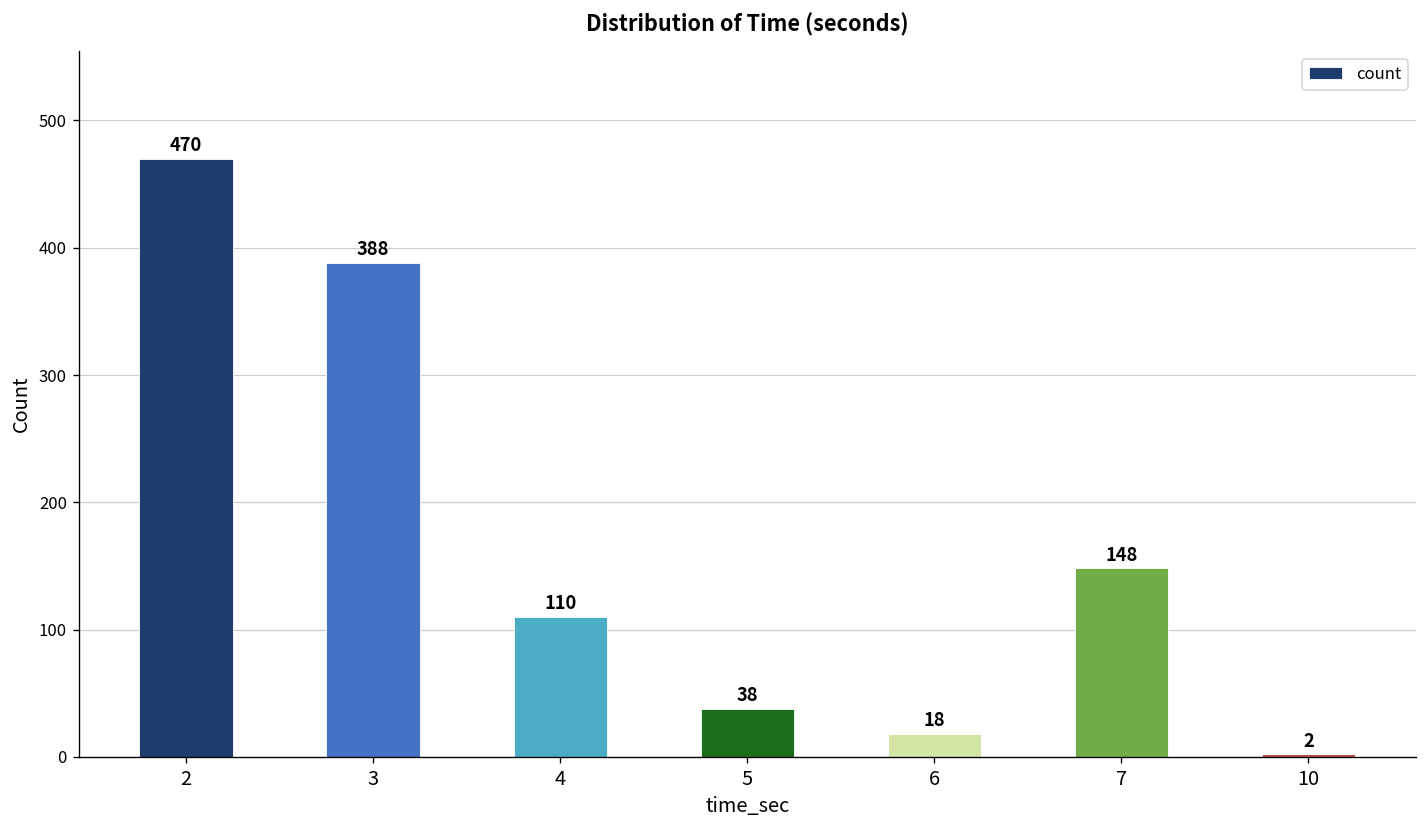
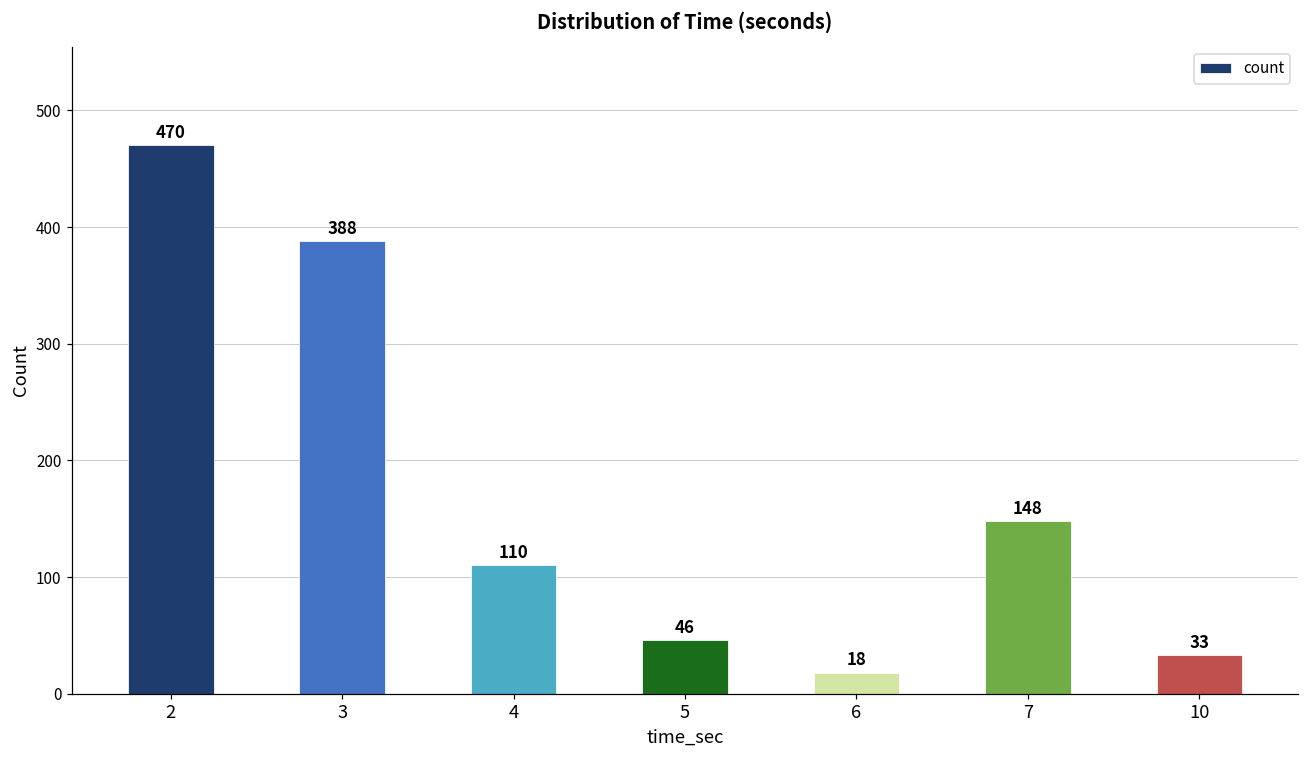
5: 38 -> 46
10: 2 -> 33
